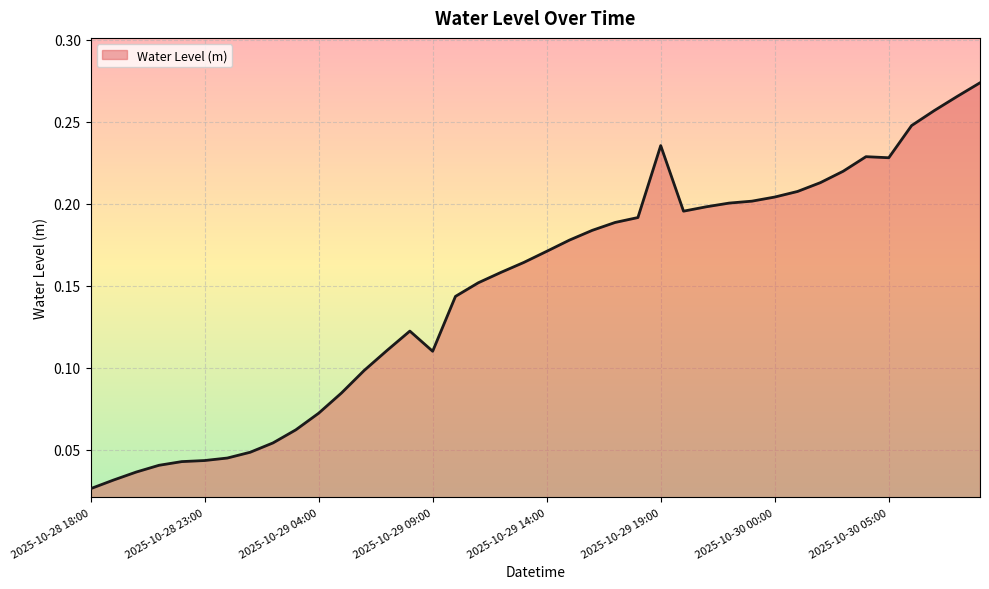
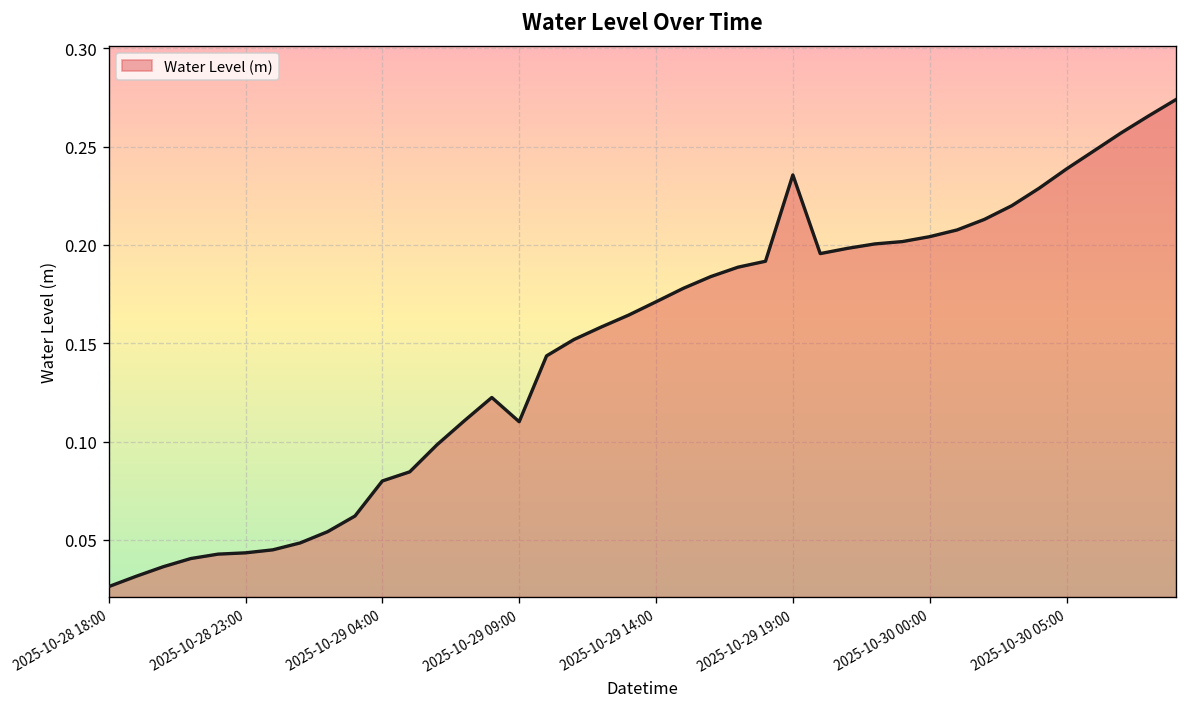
2025-10-29 04:00: 0.072 -> 0.080
2025-10-30 05:00: 0.228 -> 0.239
